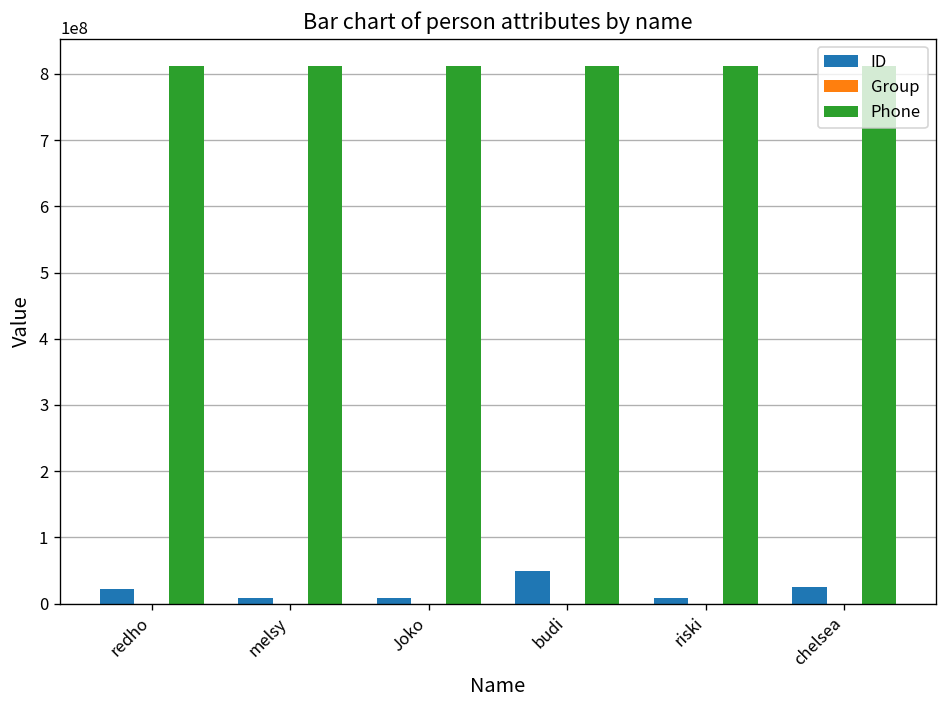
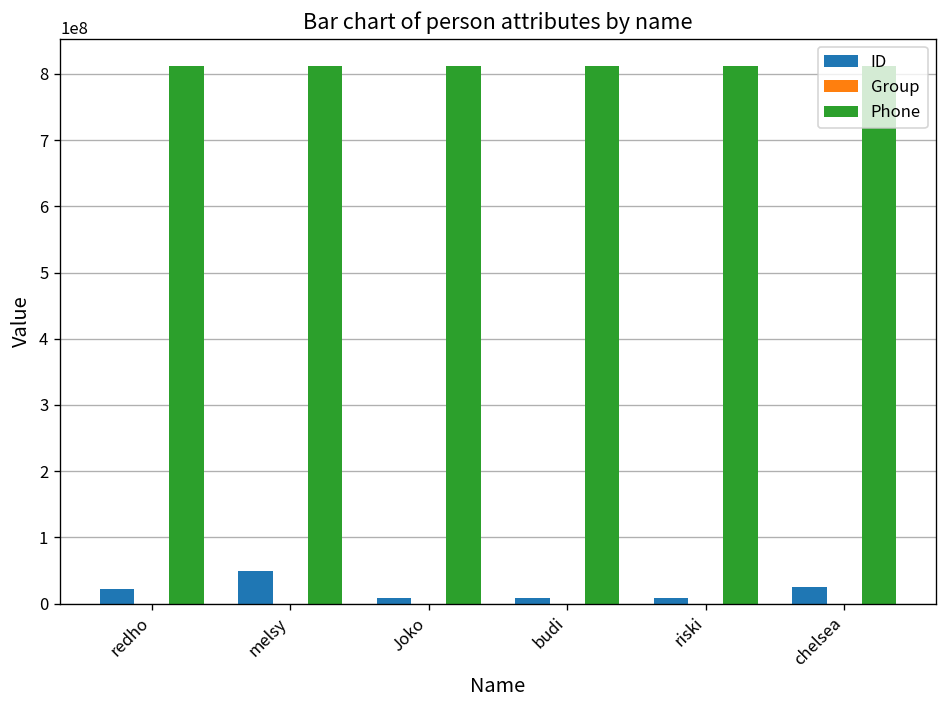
ID, melsy: 10000000 -> 50000000
ID, budi: 50000000 -> 10000000
